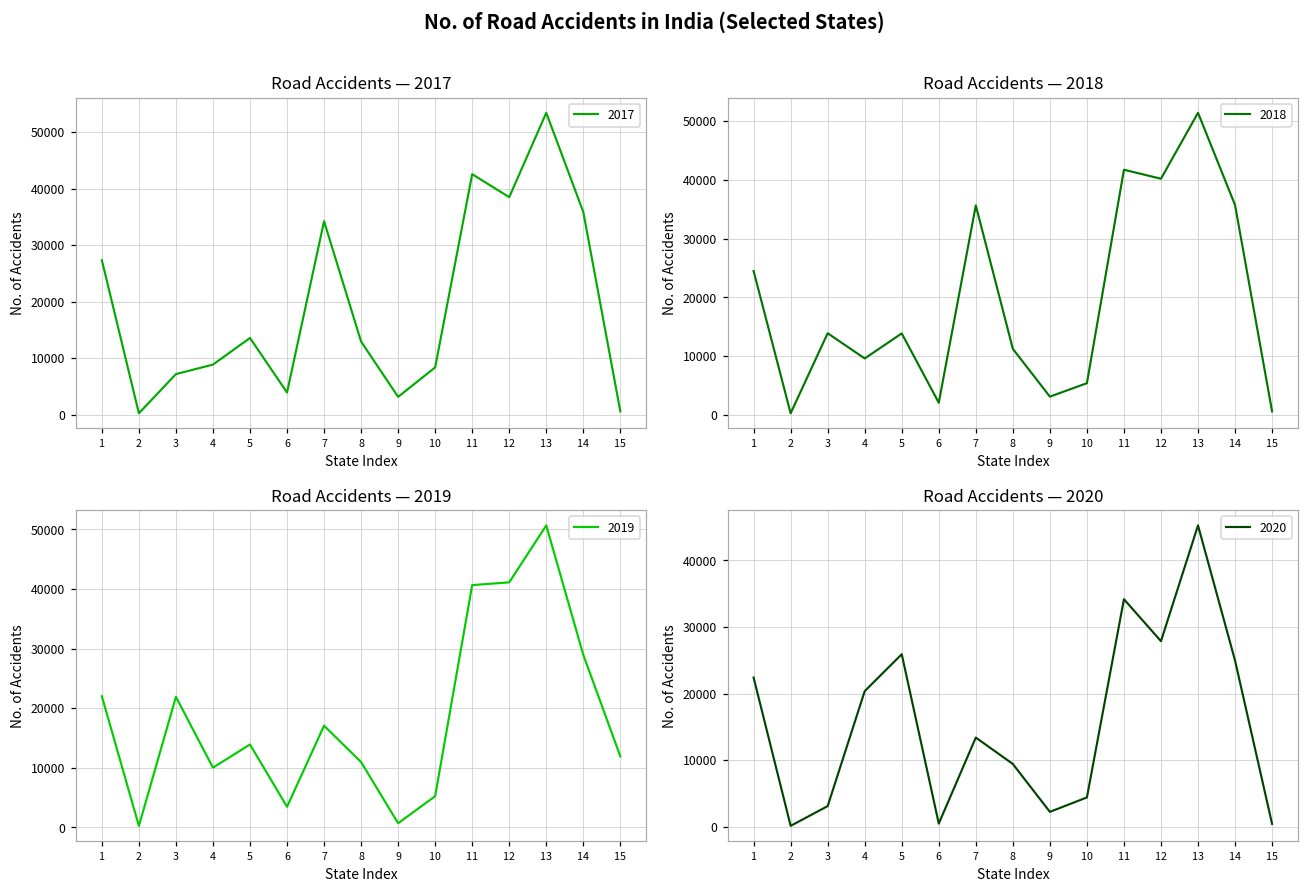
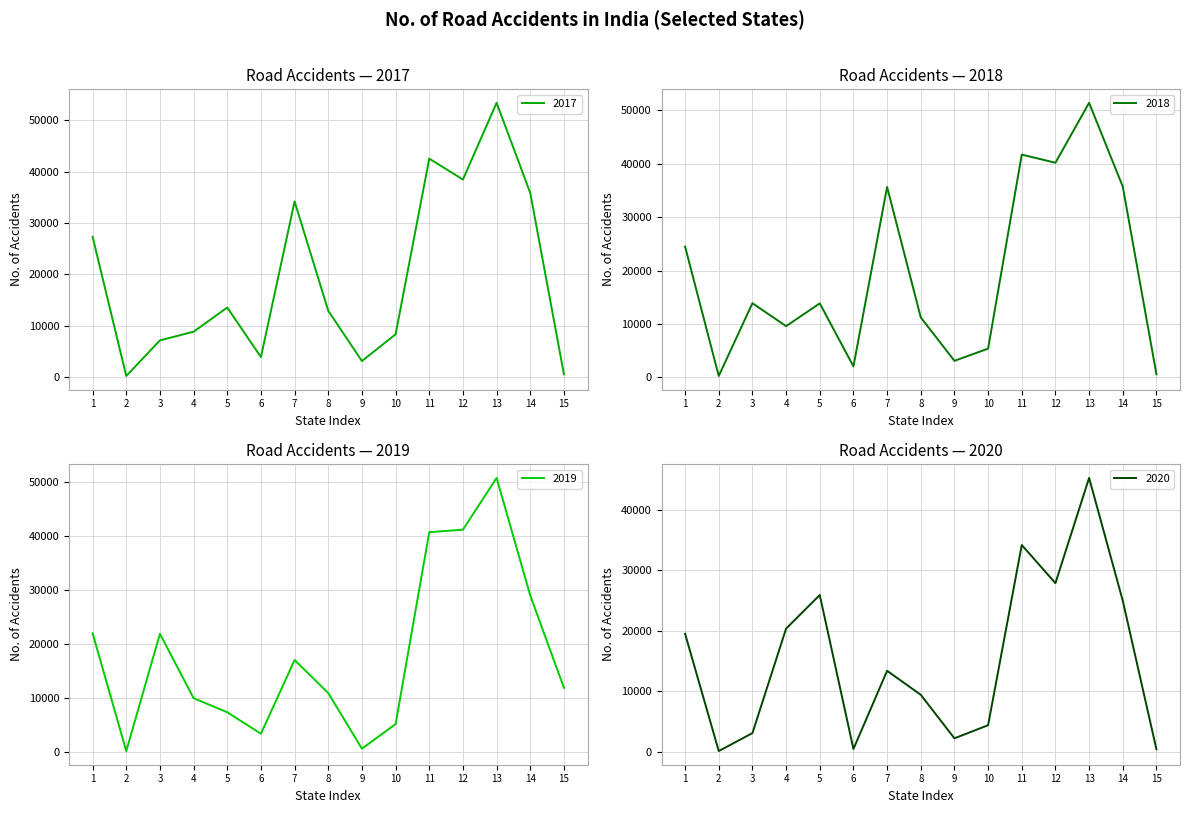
Road Accidents — 2019, 5: 14000 -> 7000
Road Accidents — 2020, 1: 22000 -> 20000
